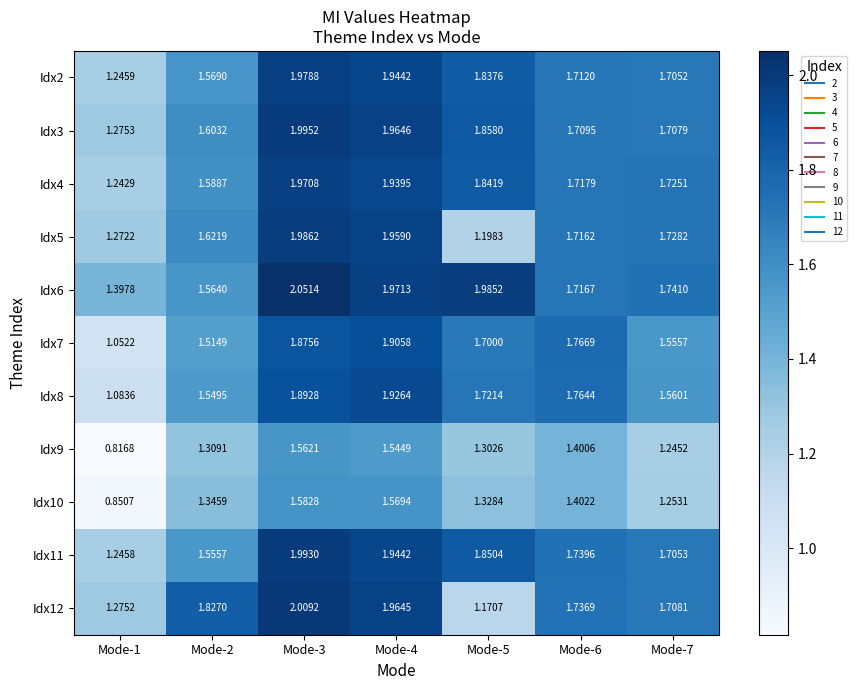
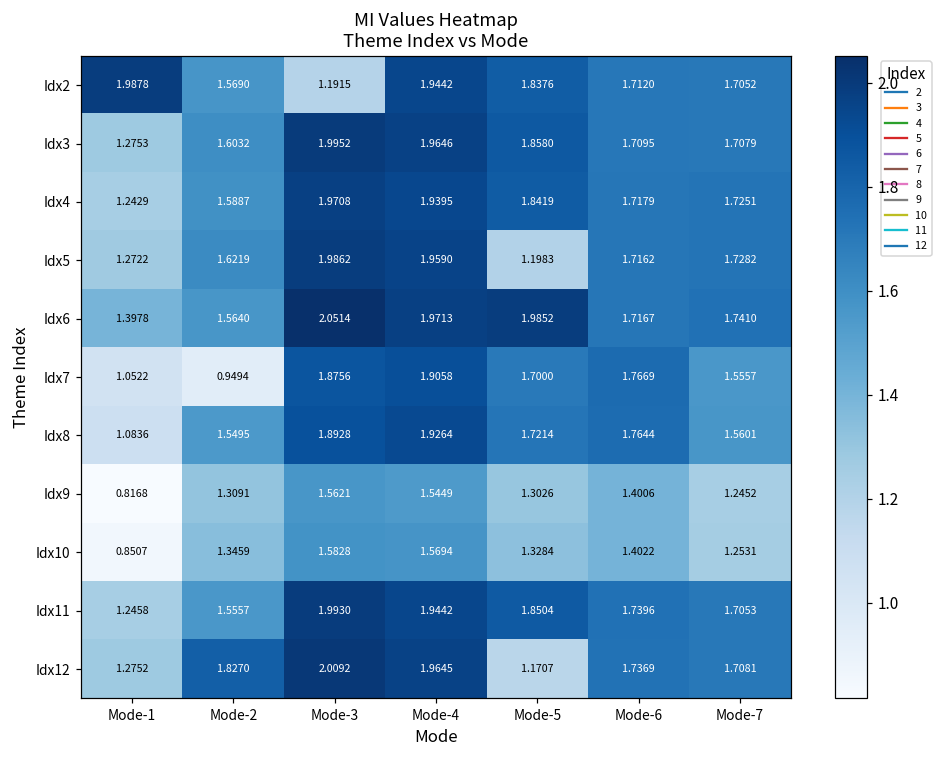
Idx2, Mode-1: 1.2459 -> 1.9878
Idx2, Mode-3: 1.9788 -> 1.1915
Idx7, Mode-2: 1.5149 -> 0.9494
